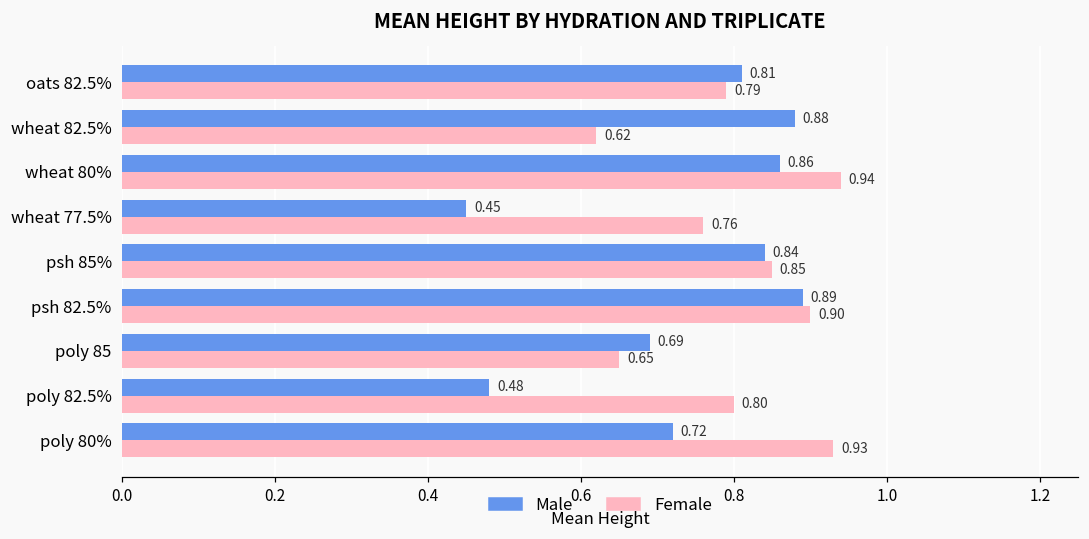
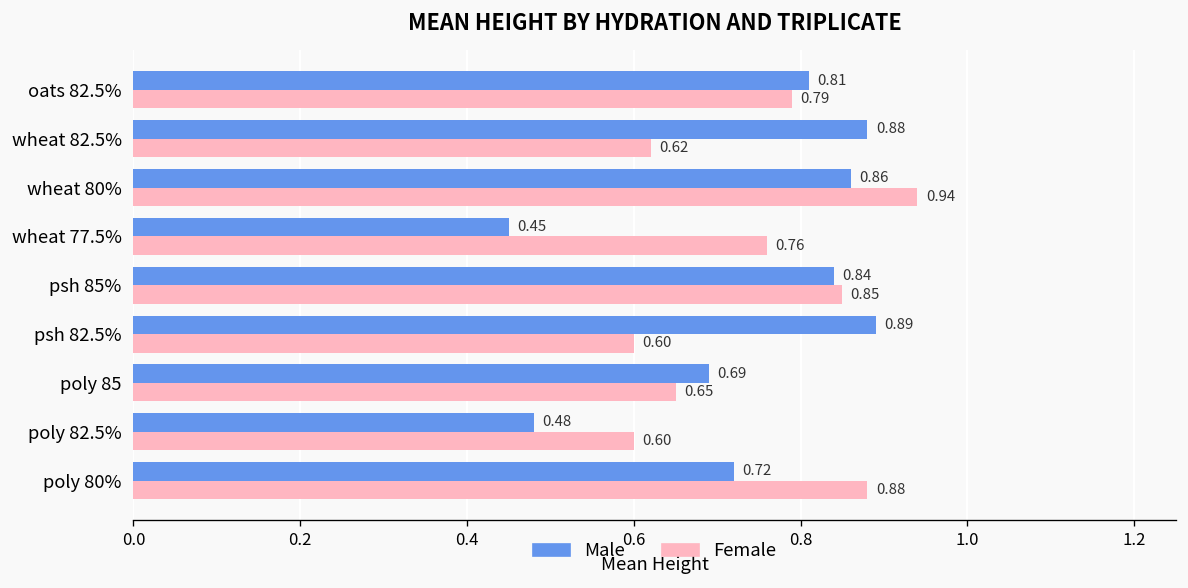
Female, psh 82.5%: 0.90 -> 0.60
Female, poly 82.5%: 0.80 -> 0.60
Female, poly 80%: 0.93 -> 0.88
